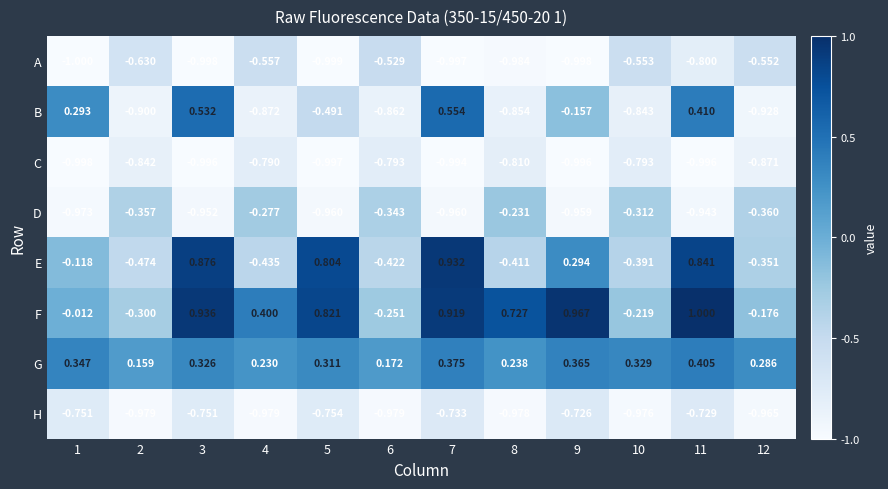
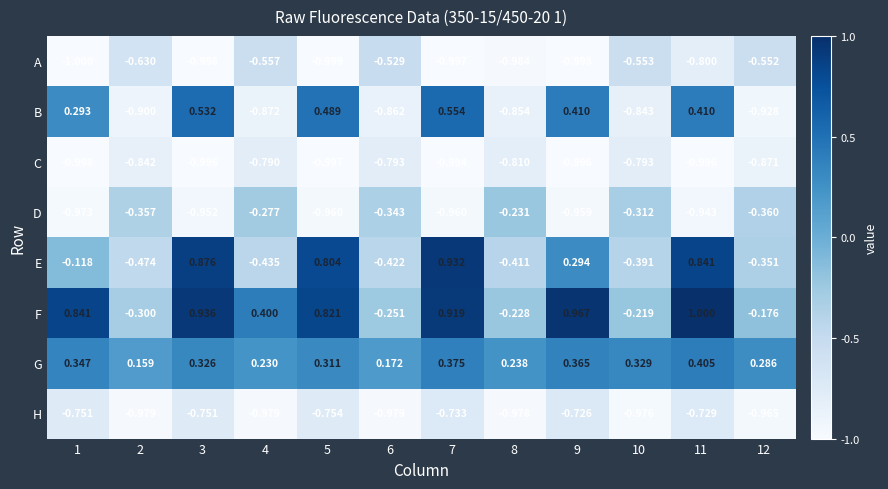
B, 5: -0.491 -> 0.489
B, 9: -0.157 -> 0.410
F, 1: -0.012 -> 0.841
F, 8: 0.727 -> -0.228
